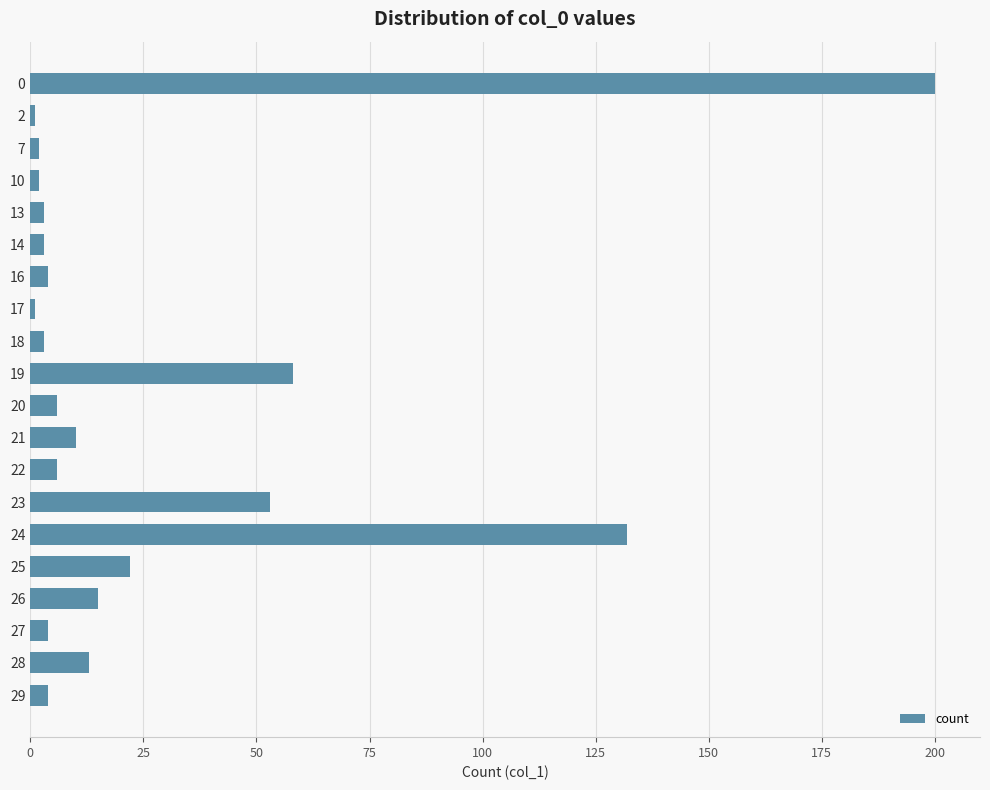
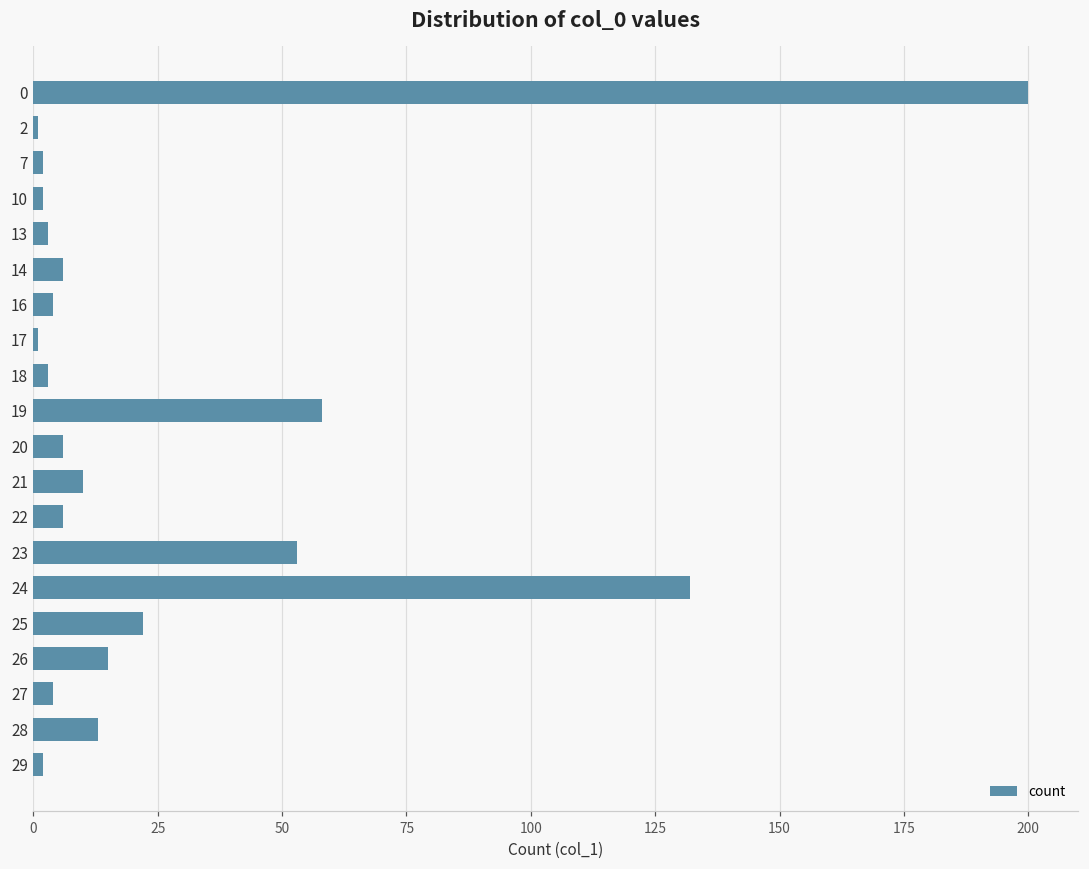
14: 3 -> 6
29: 4 -> 2
